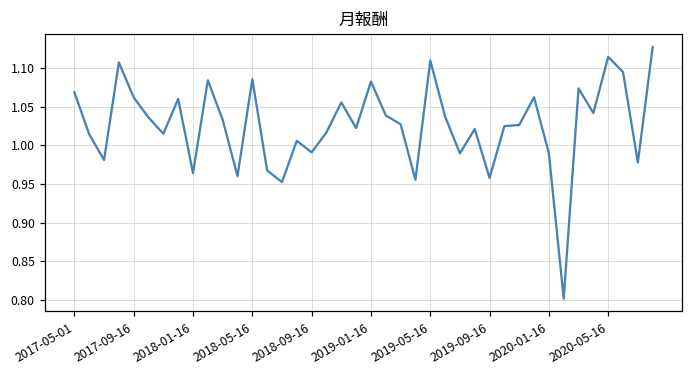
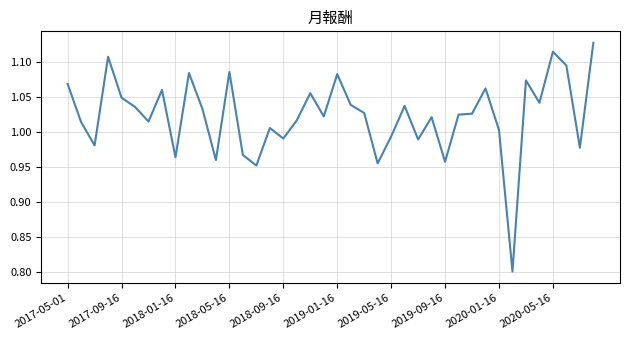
2017-09-16: 1.06 -> 1.05
2019-05-16: 1.11 -> 0.99
2020-01-16: 0.99 -> 1.00
